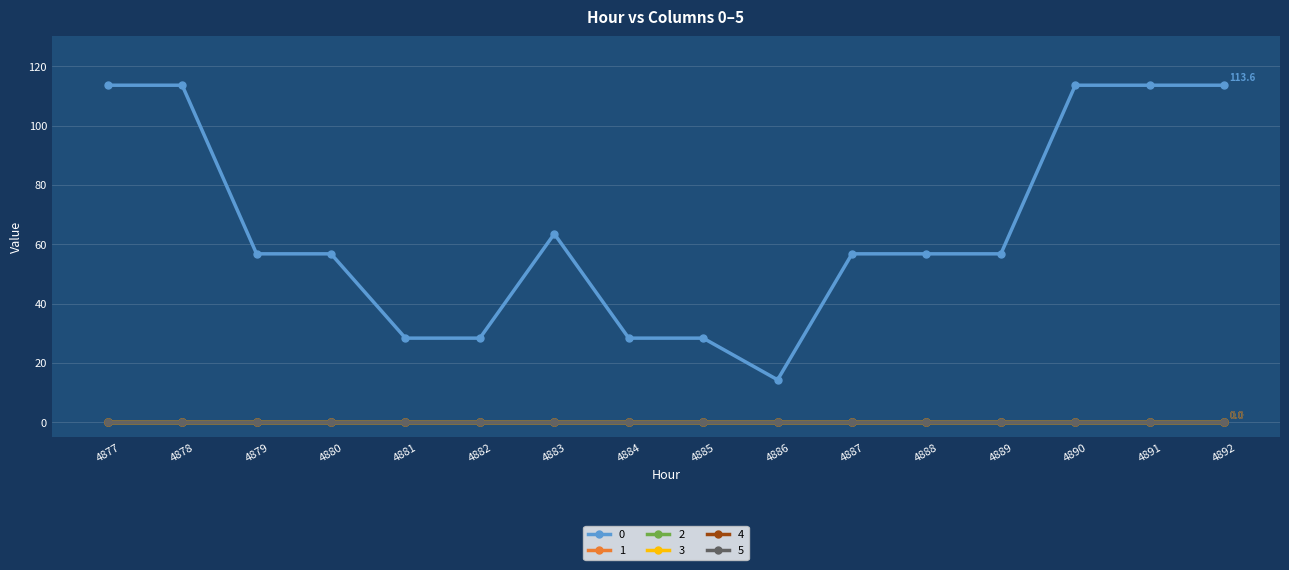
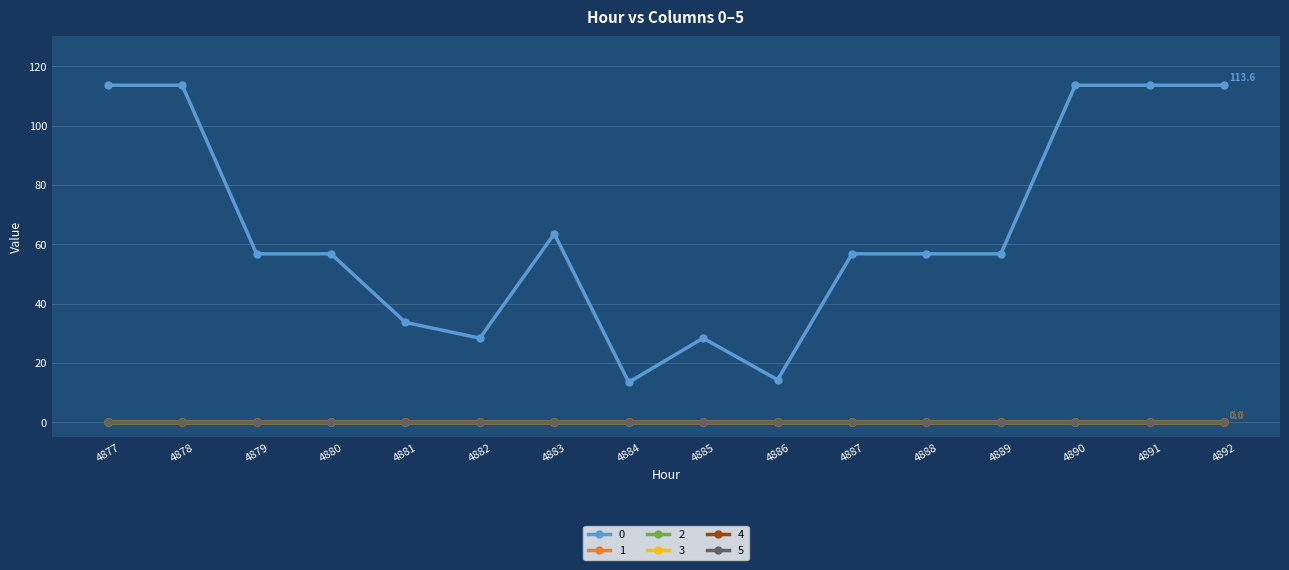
0, 4881: 28 -> 34
0, 4884: 28 -> 14
